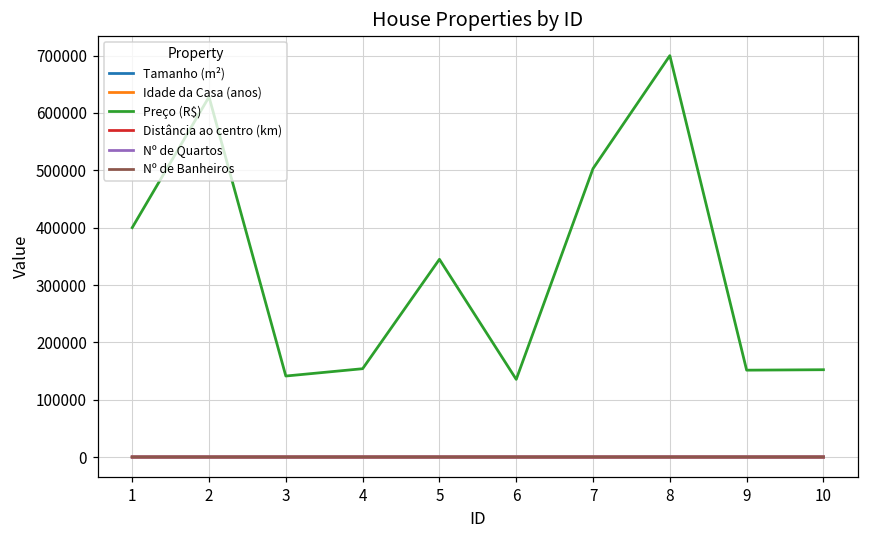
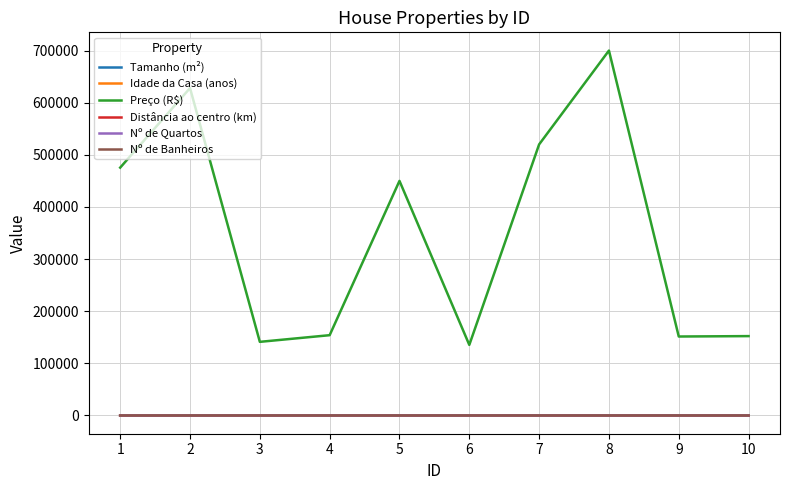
Preço (R$), 1: 400000 -> 480000
Preço (R$), 5: 340000 -> 450000
Preço (R$), 7: 500000 -> 520000
